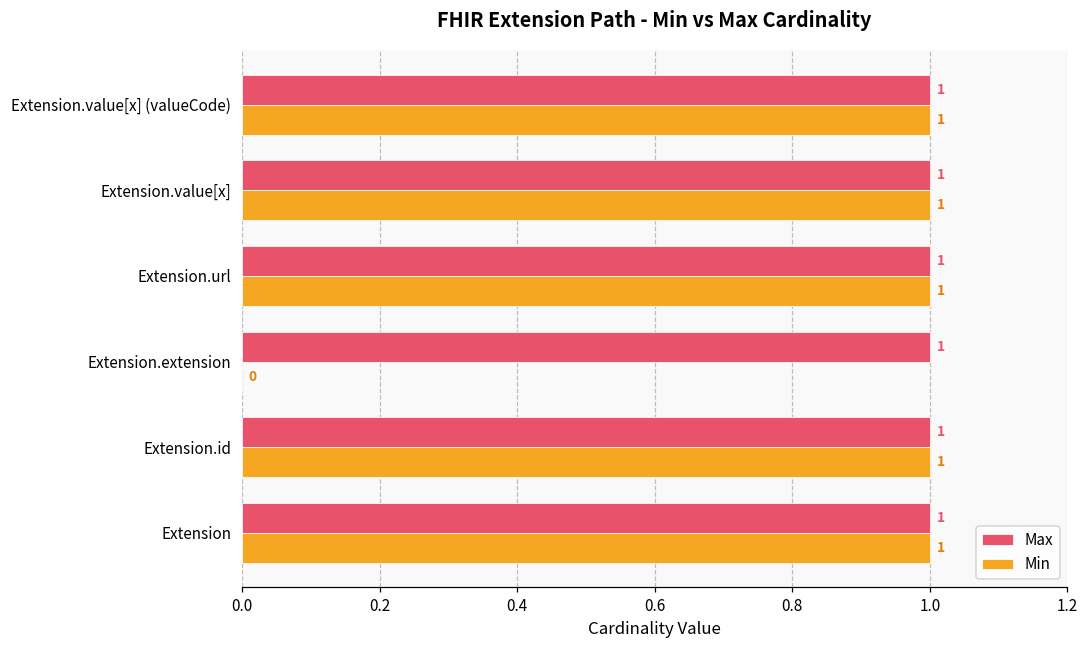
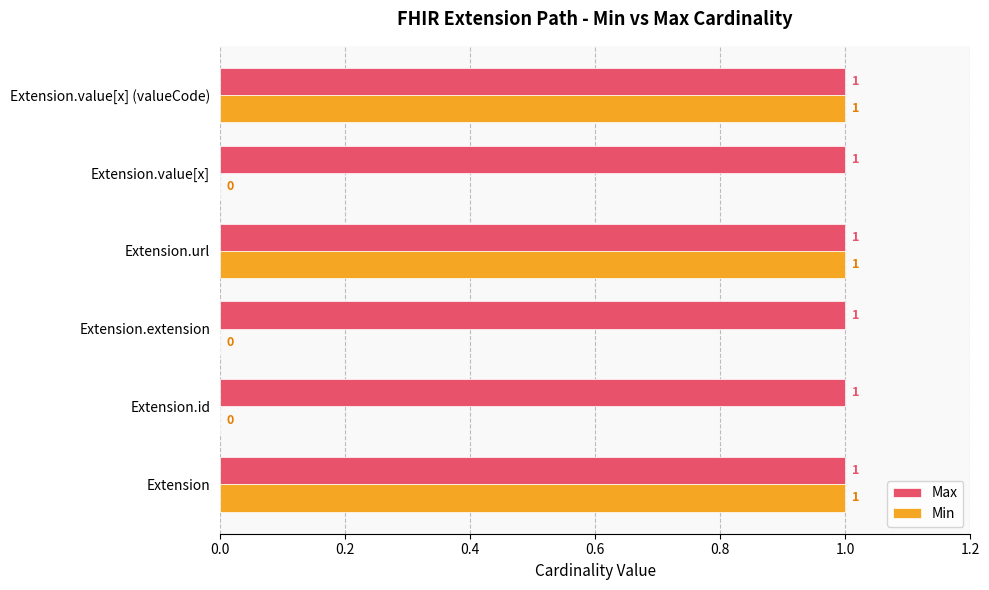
Min, Extension.value[x]: 1 -> 0
Min, Extension.id: 1 -> 0
